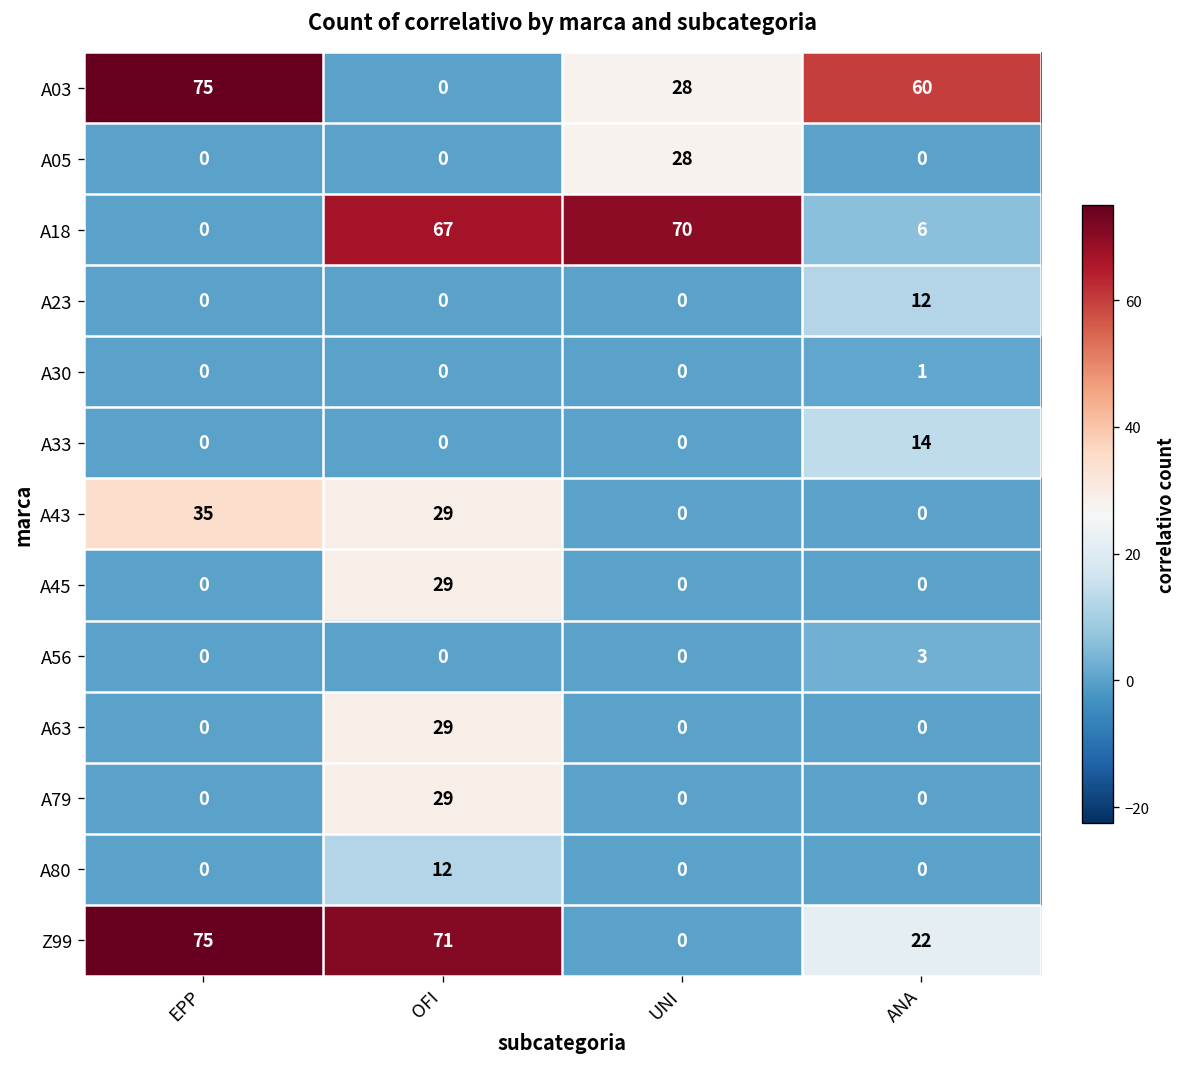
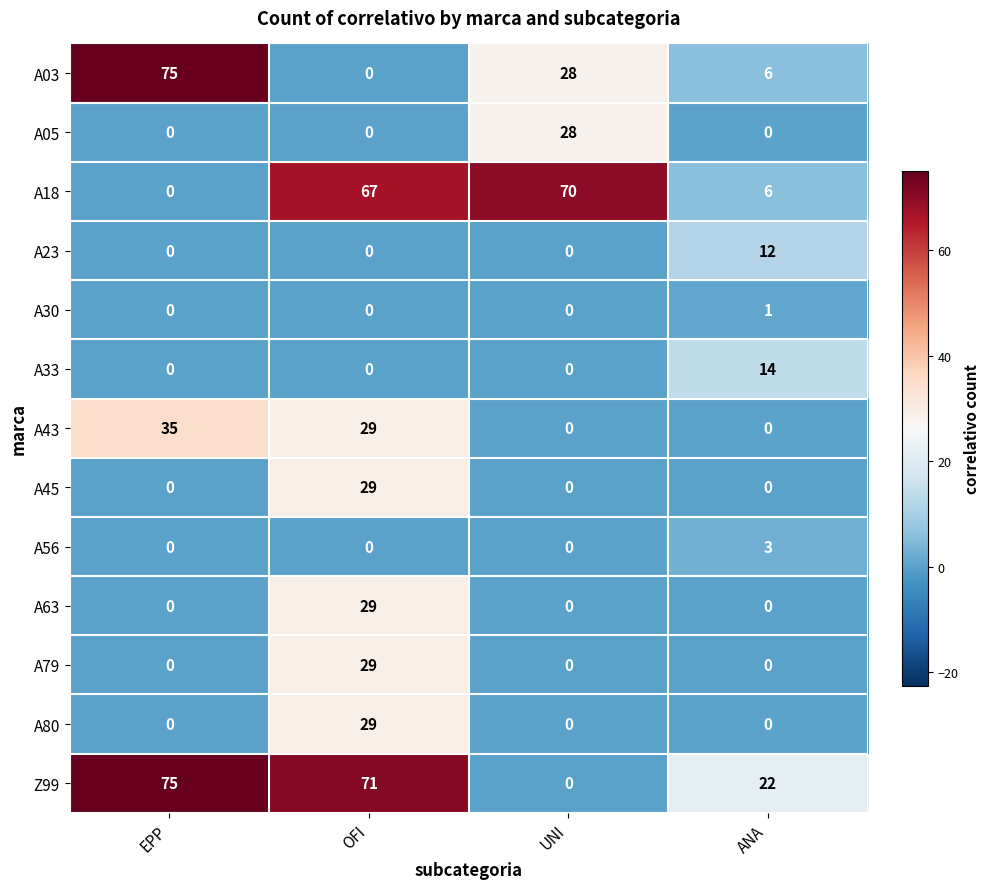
A03, ANA: 60 -> 6
A80, OFI: 12 -> 29
